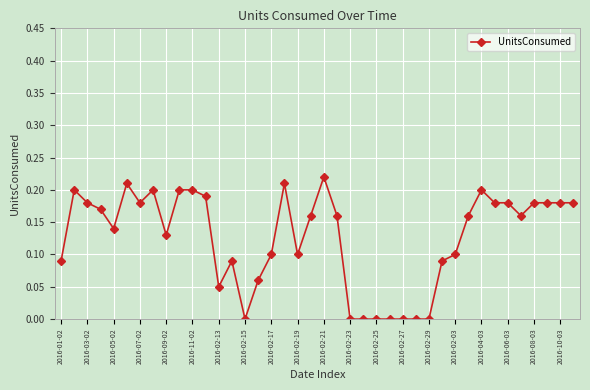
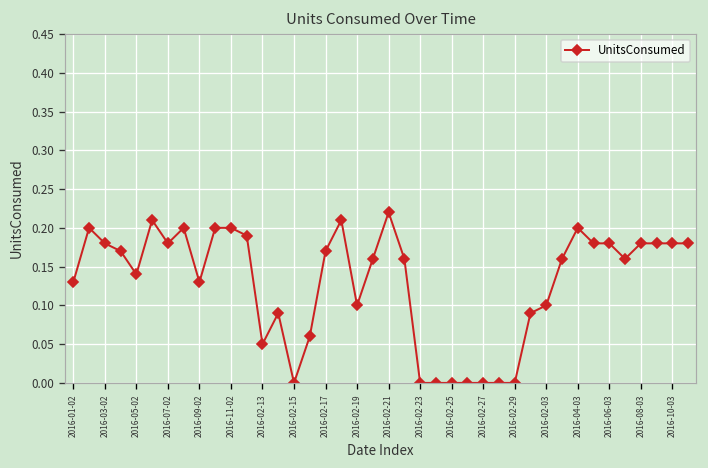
2016-01-02: 0.09 -> 0.13
2016-02-17: 0.10 -> 0.17
